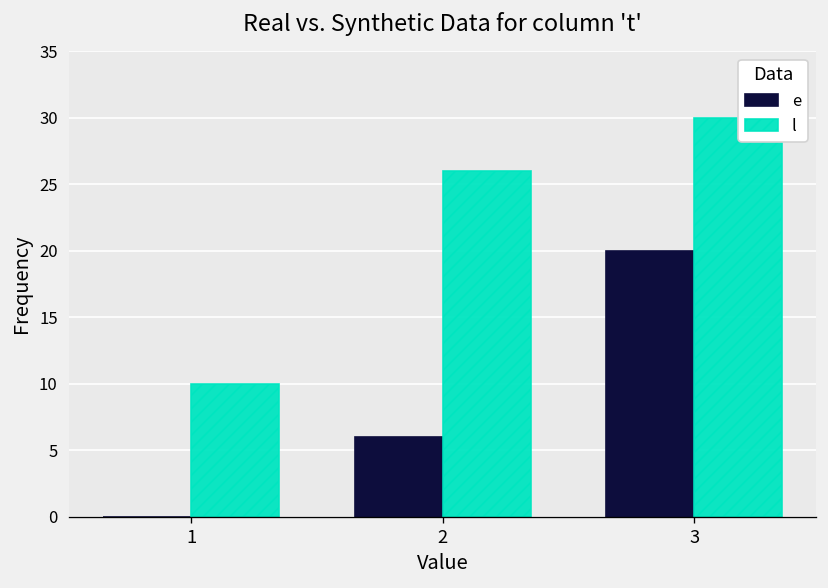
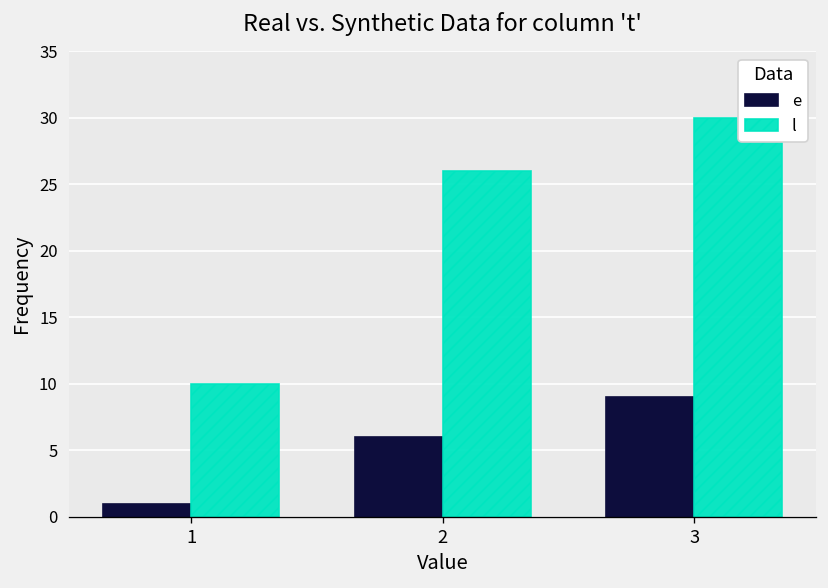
e, 1: 0 -> 1
e, 3: 20 -> 9
